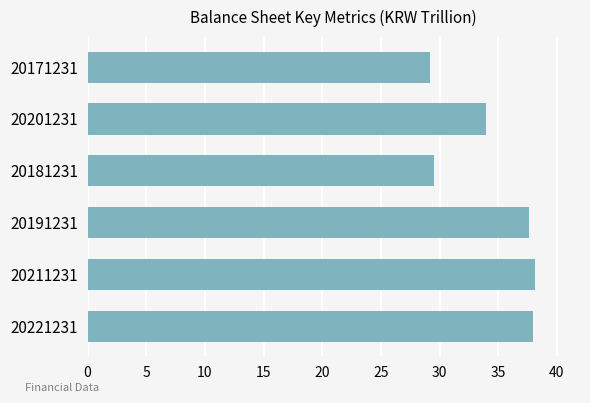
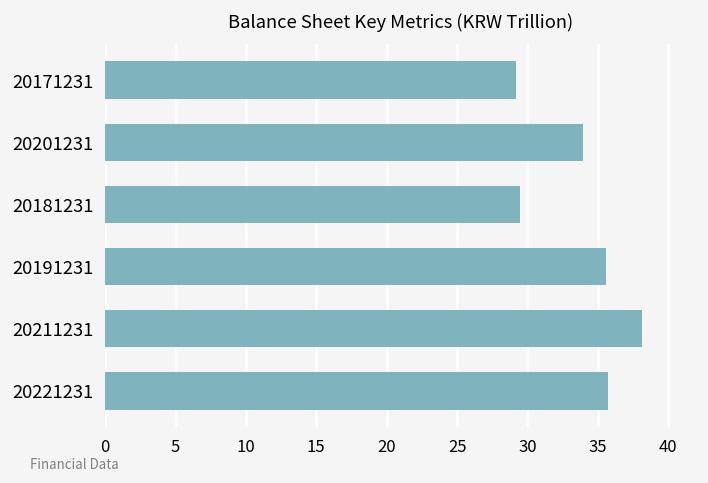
20191231: 37.6 -> 35.6
20221231: 37.9 -> 35.7
